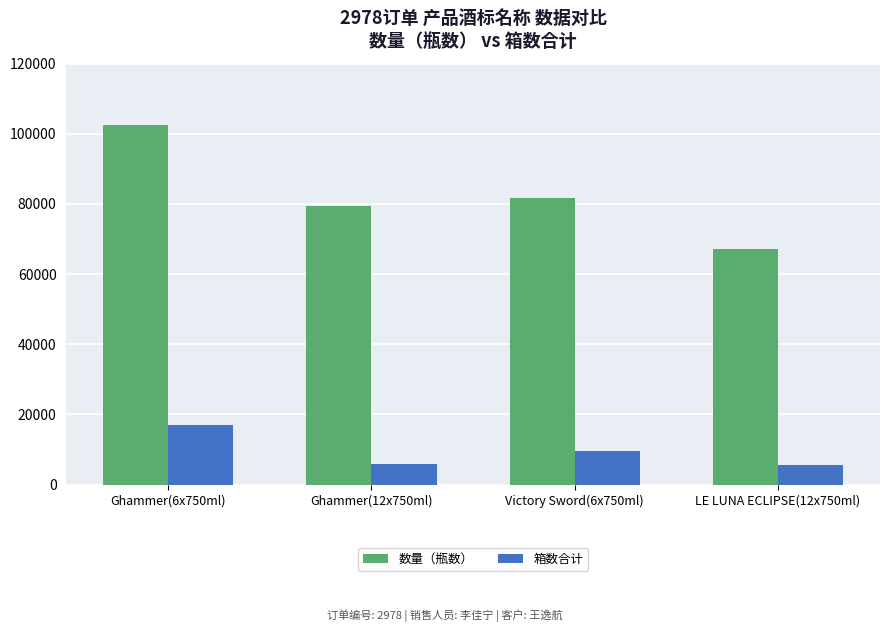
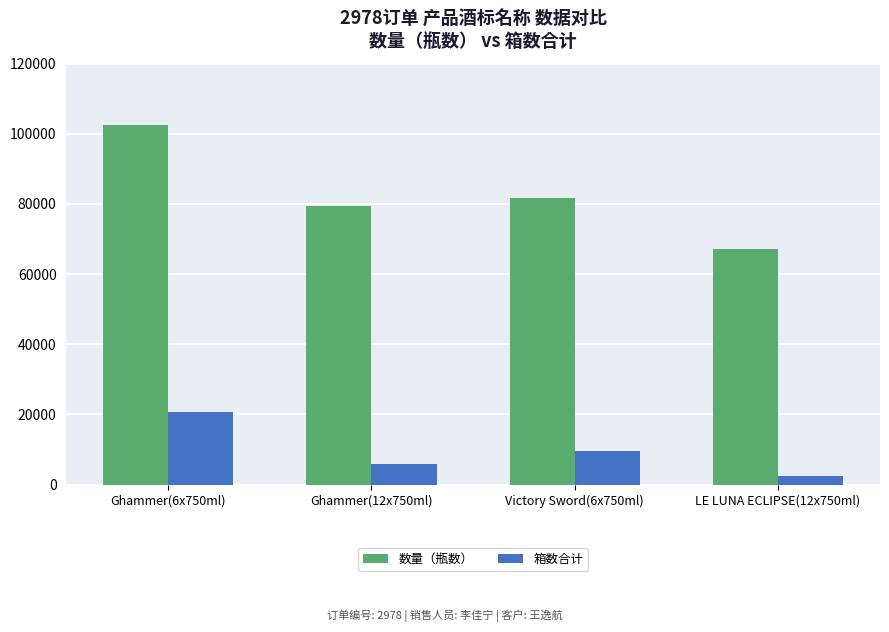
箱数合计, Ghammer(6x750ml): 17000 -> 21000
箱数合计, LE LUNA ECLIPSE(12x750ml): 6000 -> 3000
